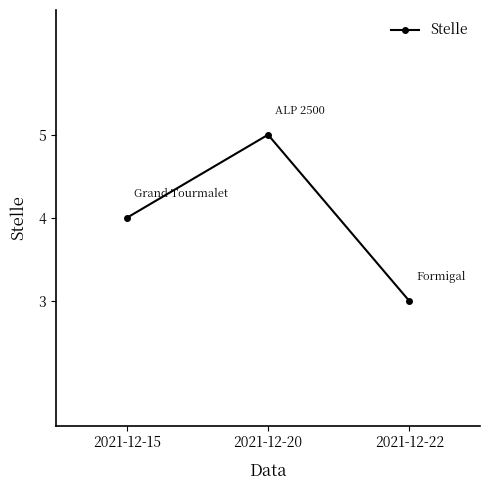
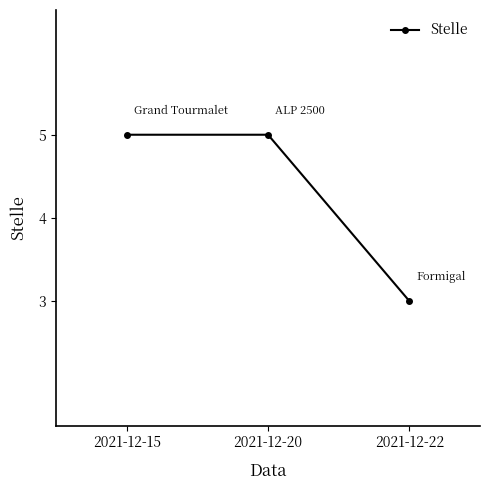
2021-12-15: 4 -> 5
